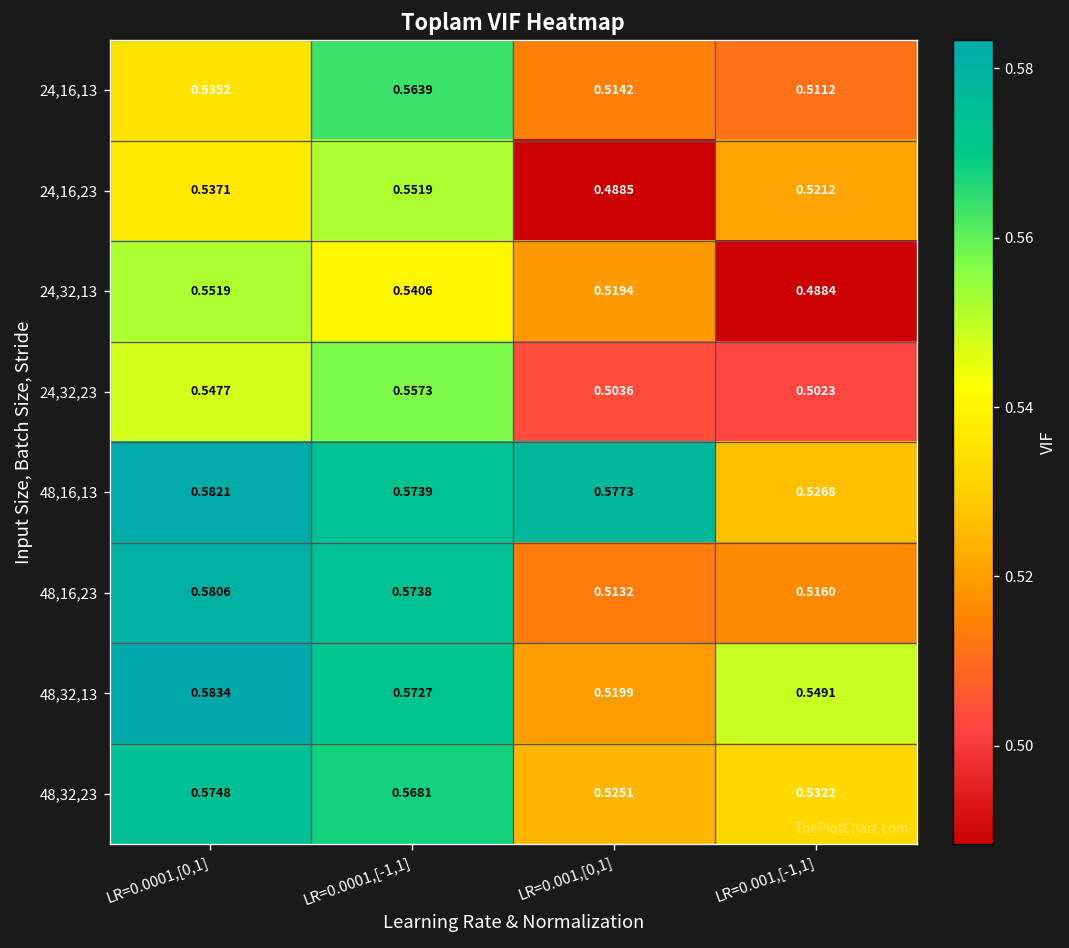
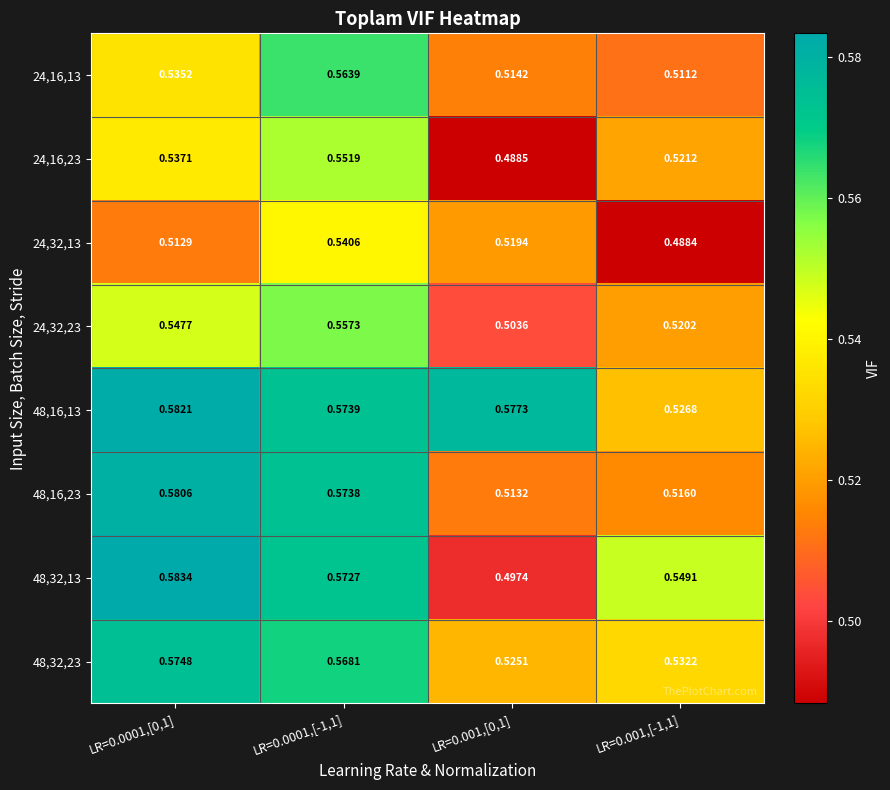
24,32,13, LR=0.0001,[0,1]: 0.5519 -> 0.5129
24,32,23, LR=0.001,[-1,1]: 0.5023 -> 0.5202
48,32,13, LR=0.001,[0,1]: 0.5199 -> 0.4974
